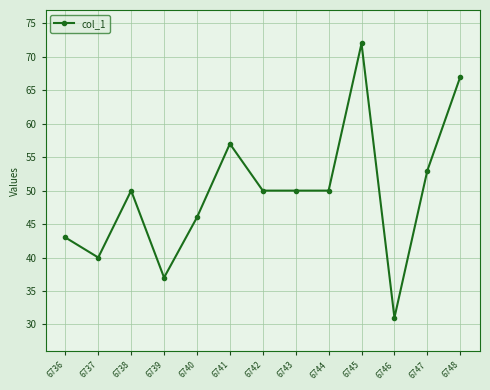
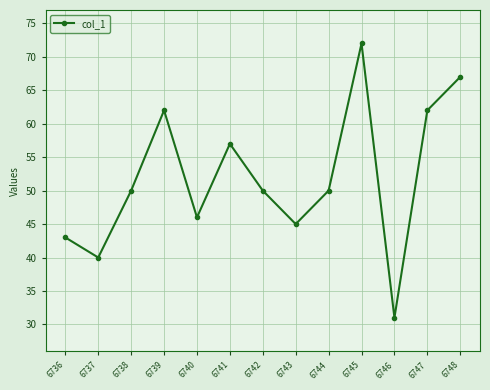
6739: 37 -> 62
6743: 50 -> 45
6747: 53 -> 62
